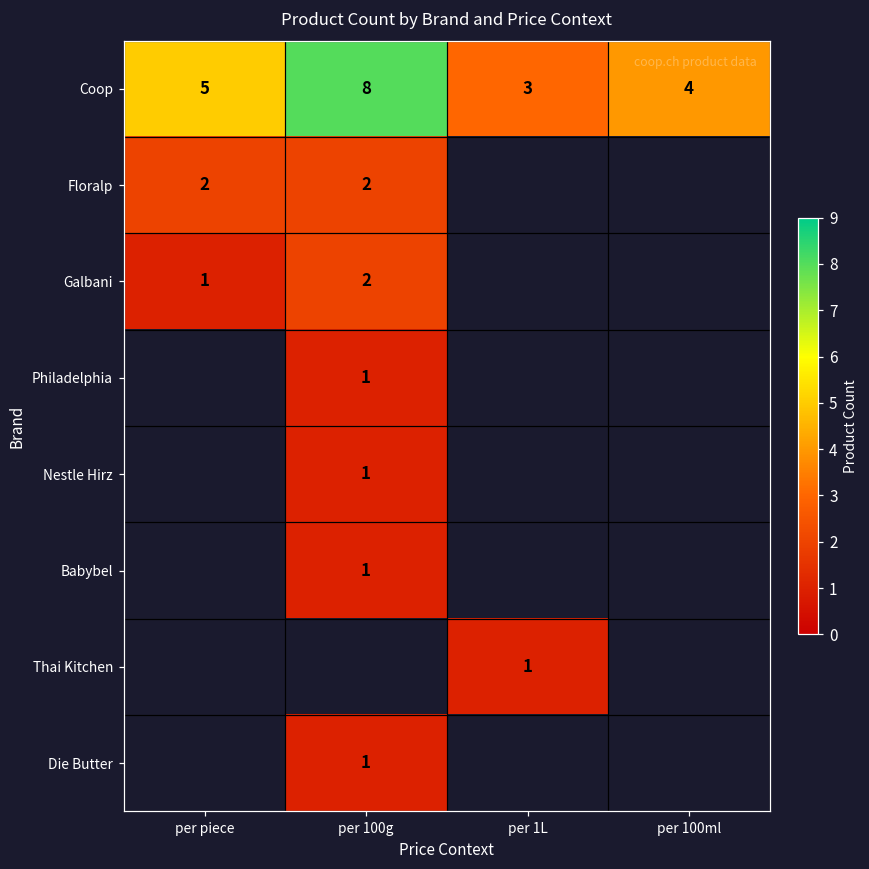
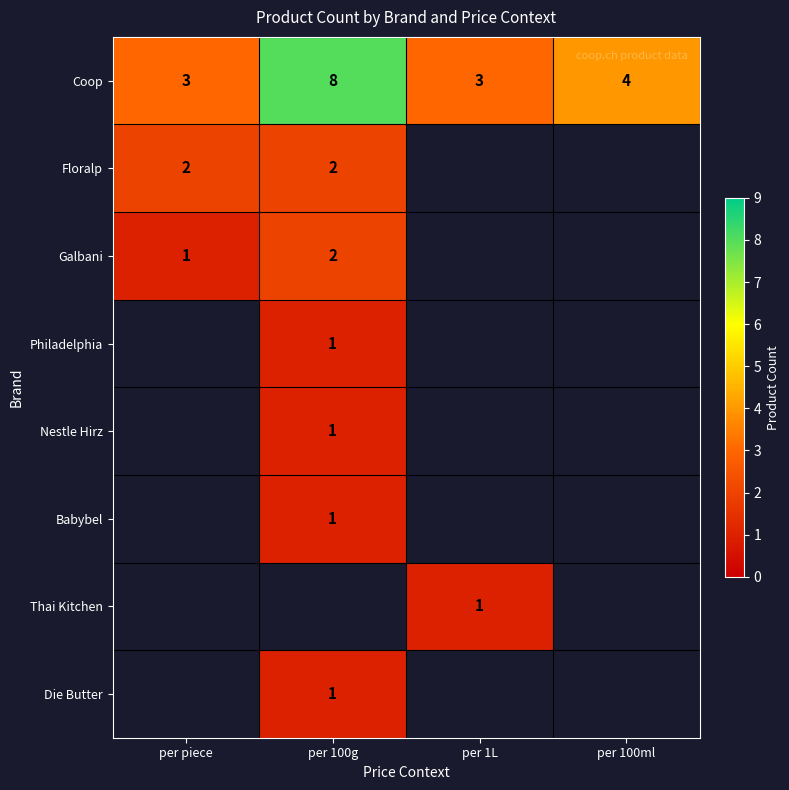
Coop, per piece: 5 -> 3
